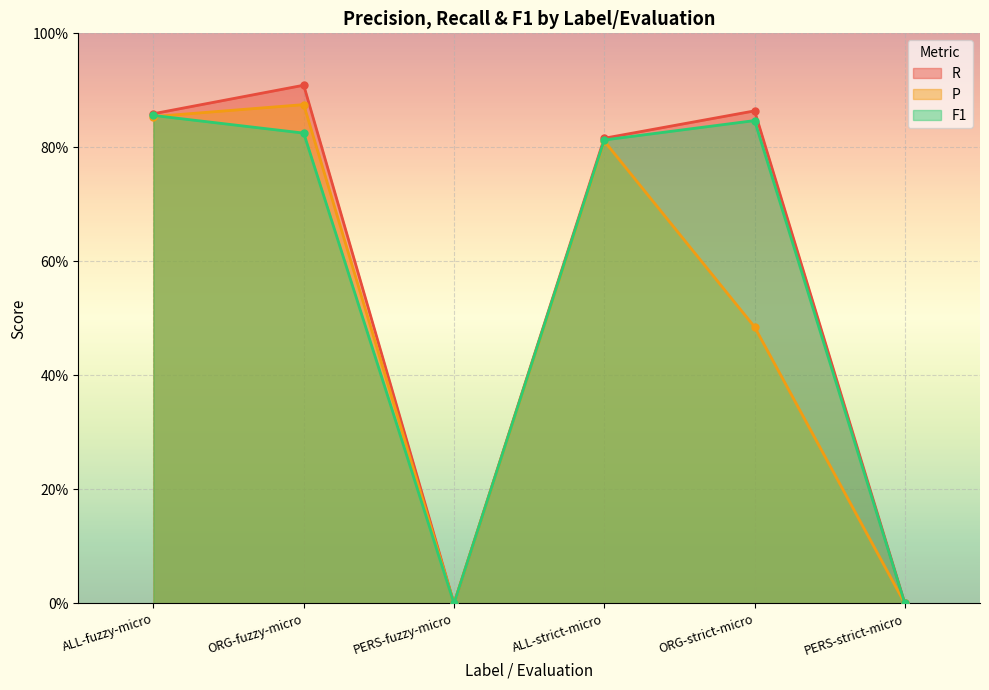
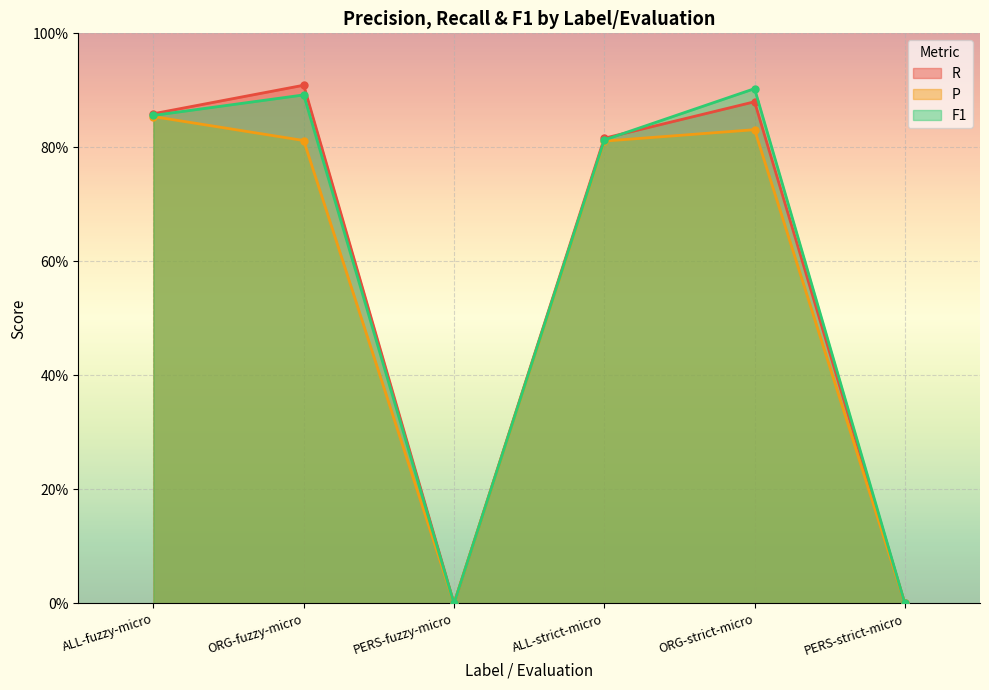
P, ORG-fuzzy-micro: 88% -> 81%
F1, ORG-fuzzy-micro: 83% -> 89%
R, ORG-strict-micro: 86% -> 88%
P, ORG-strict-micro: 49% -> 83%
F1, ORG-strict-micro: 85% -> 90%
